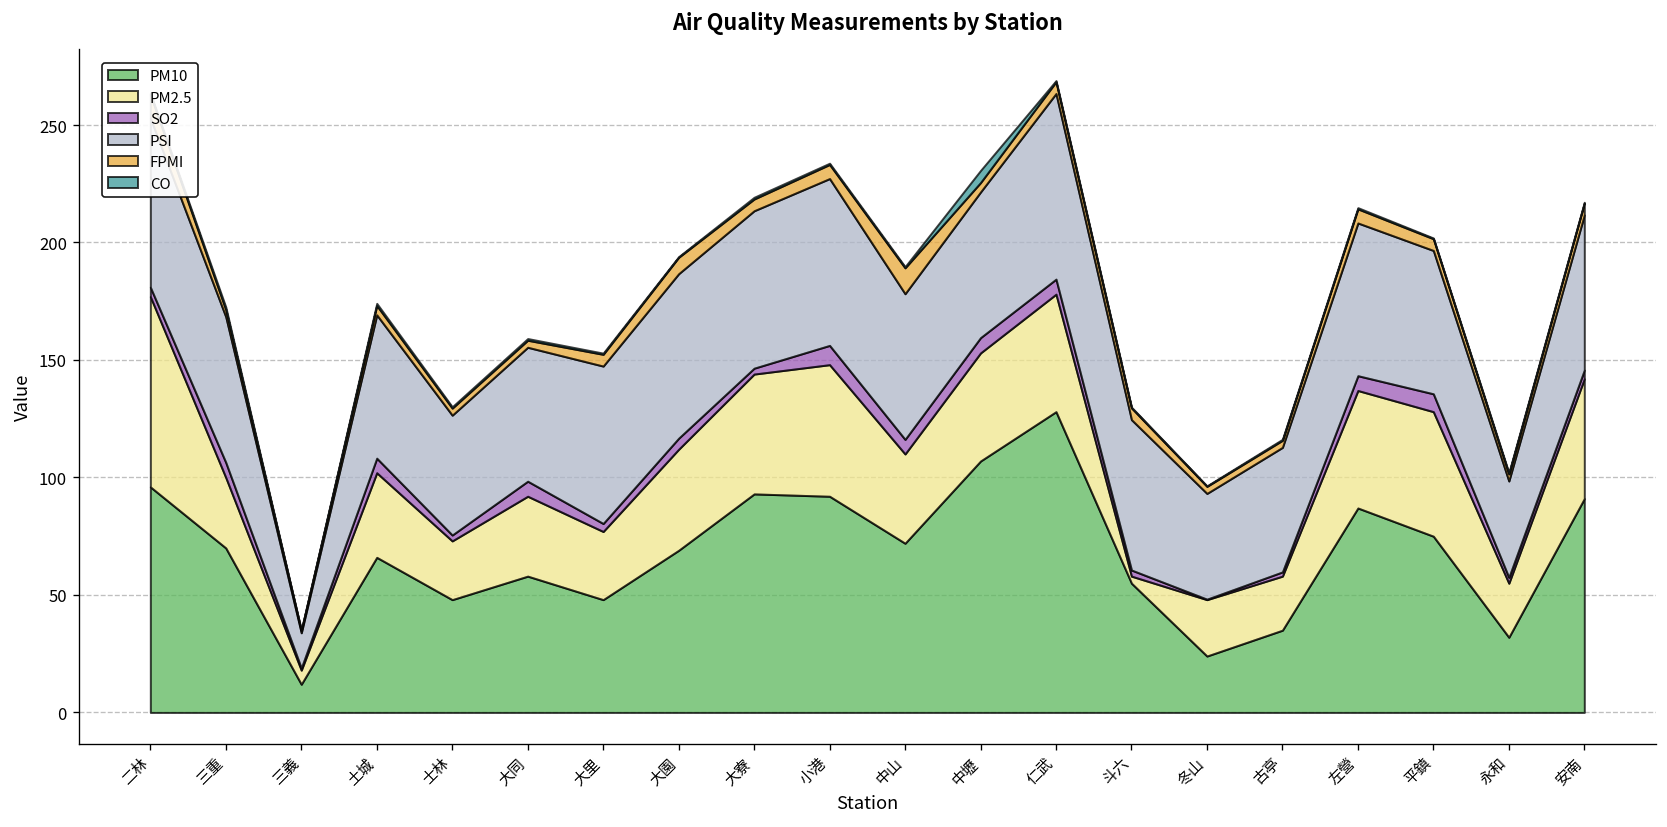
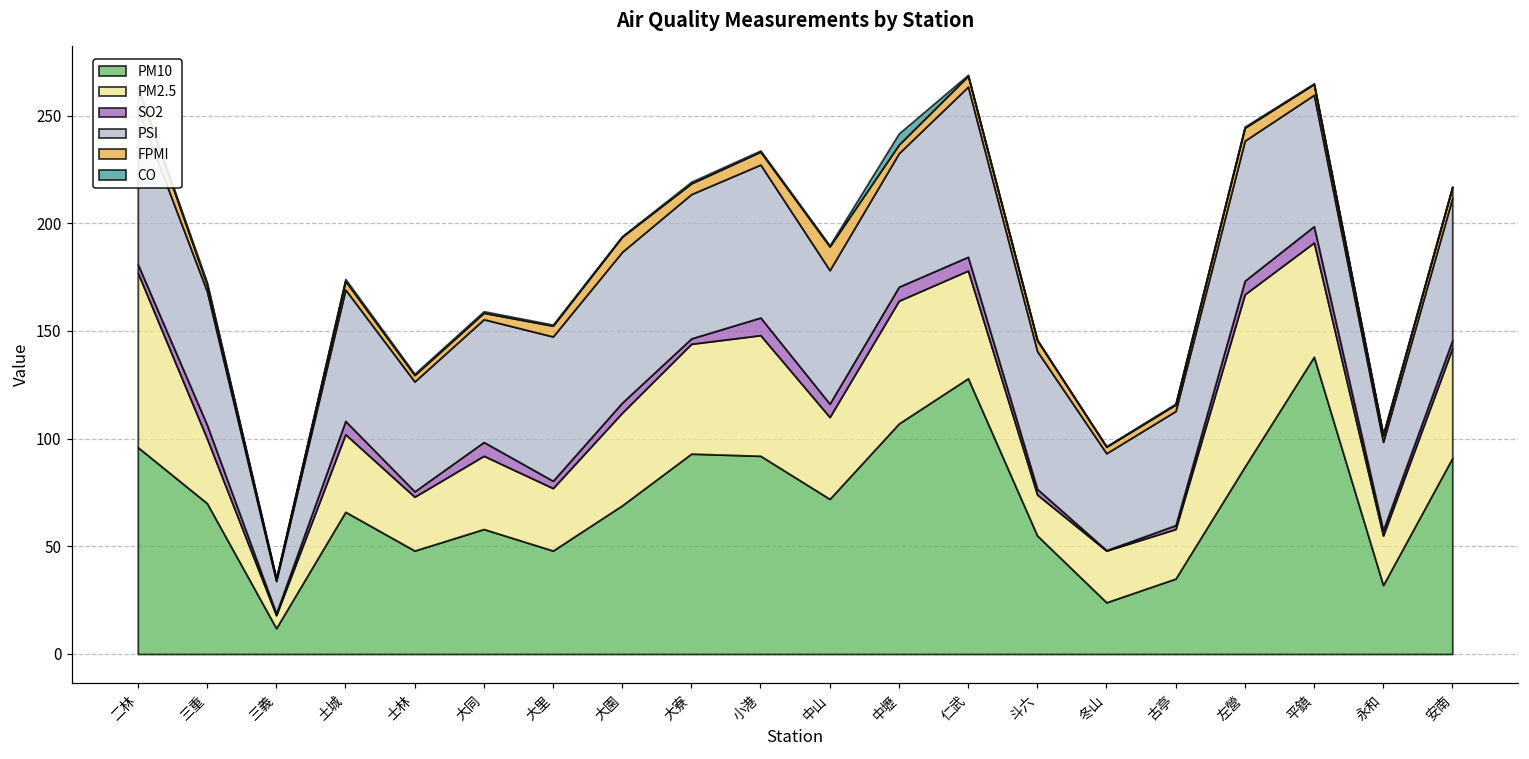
PM2.5, 中壢: 46 -> 57
PM2.5, 斗六: 3 -> 19
PM2.5, 左營: 50 -> 80
PM10, 平鎮: 75 -> 138
